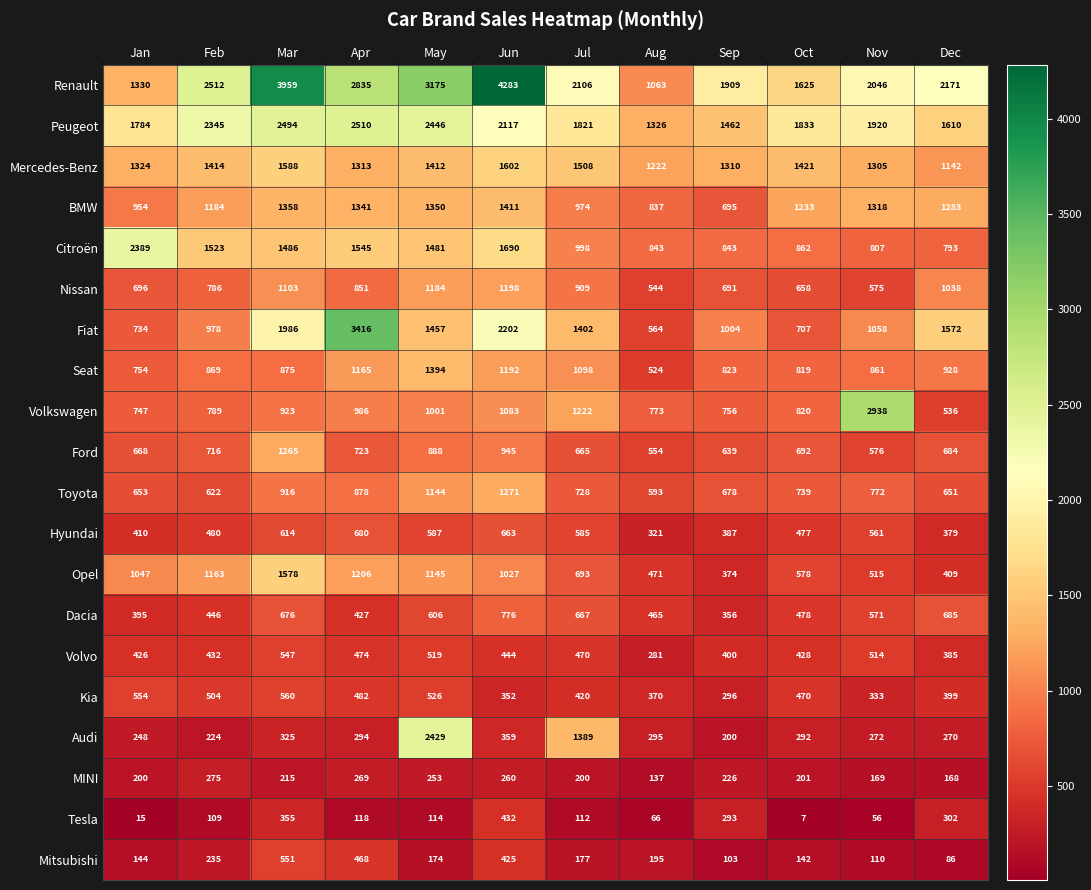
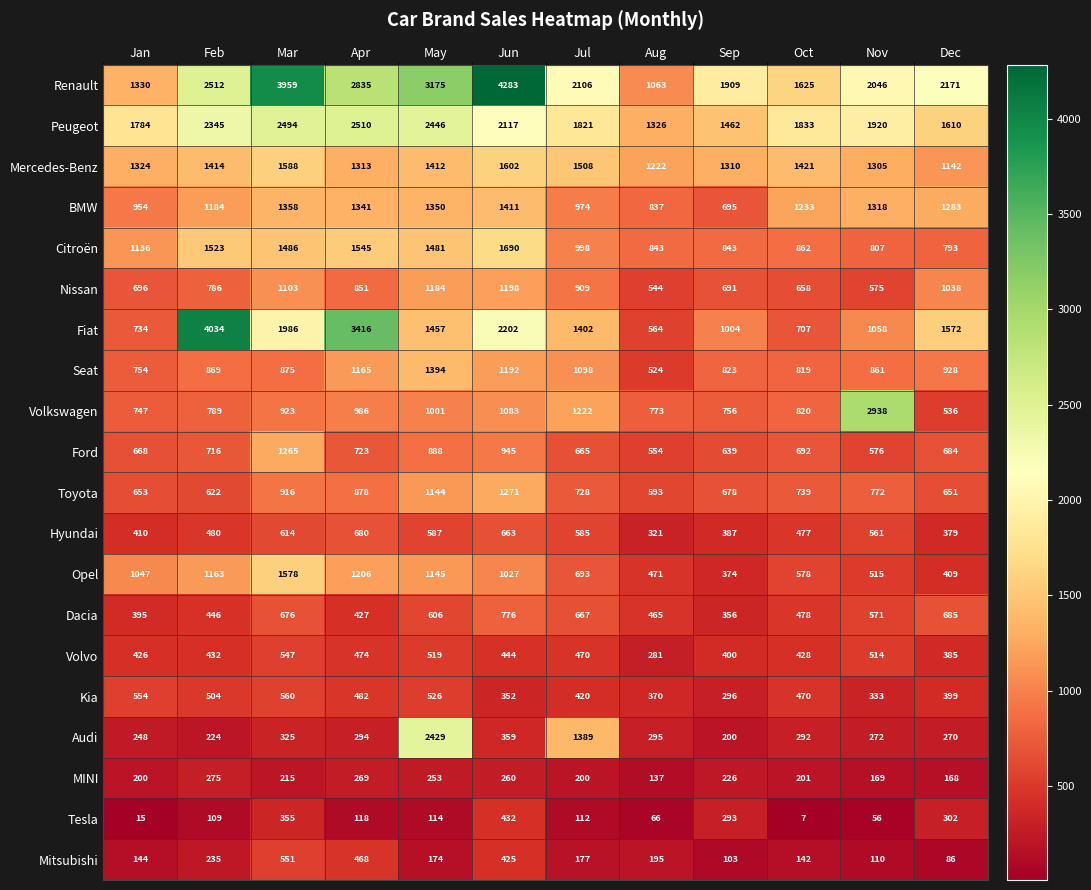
Citroën, Jan: 2389 -> 1136
Fiat, Feb: 978 -> 4034
